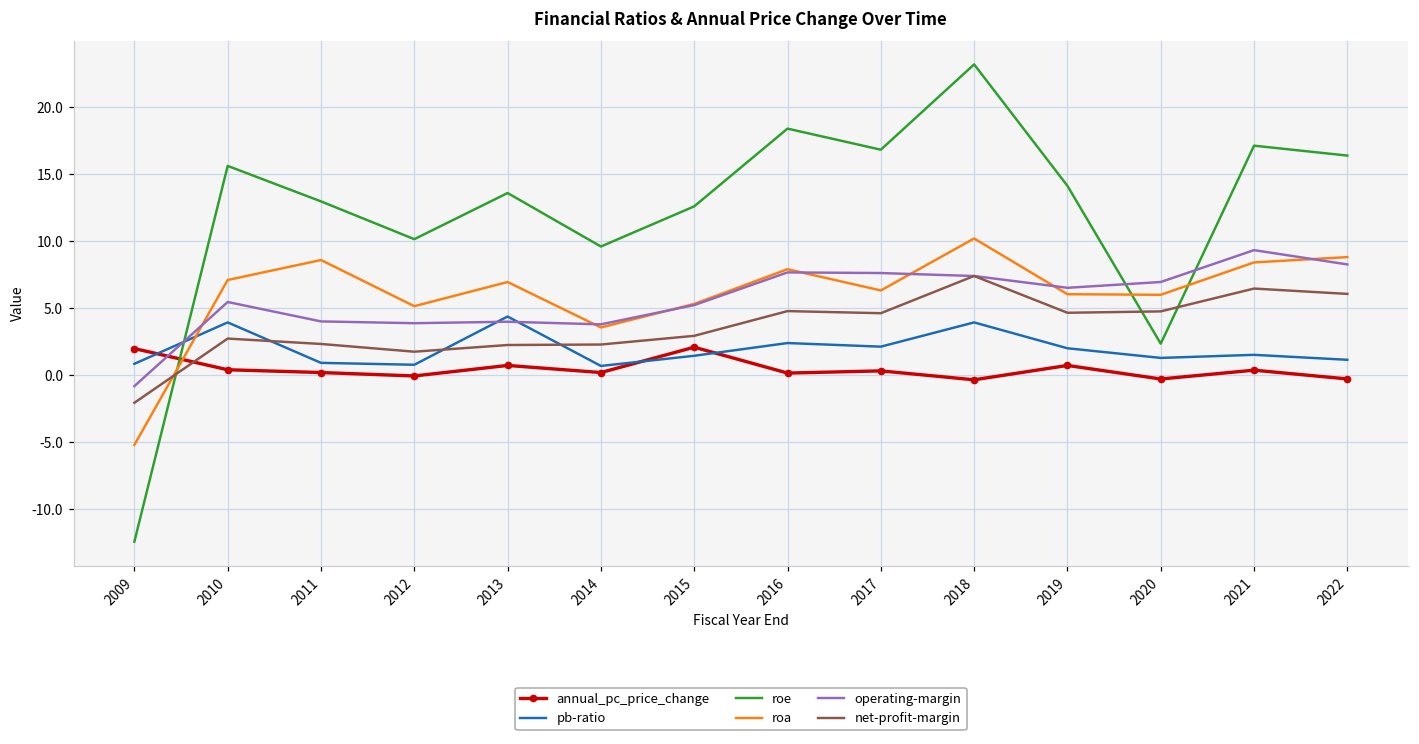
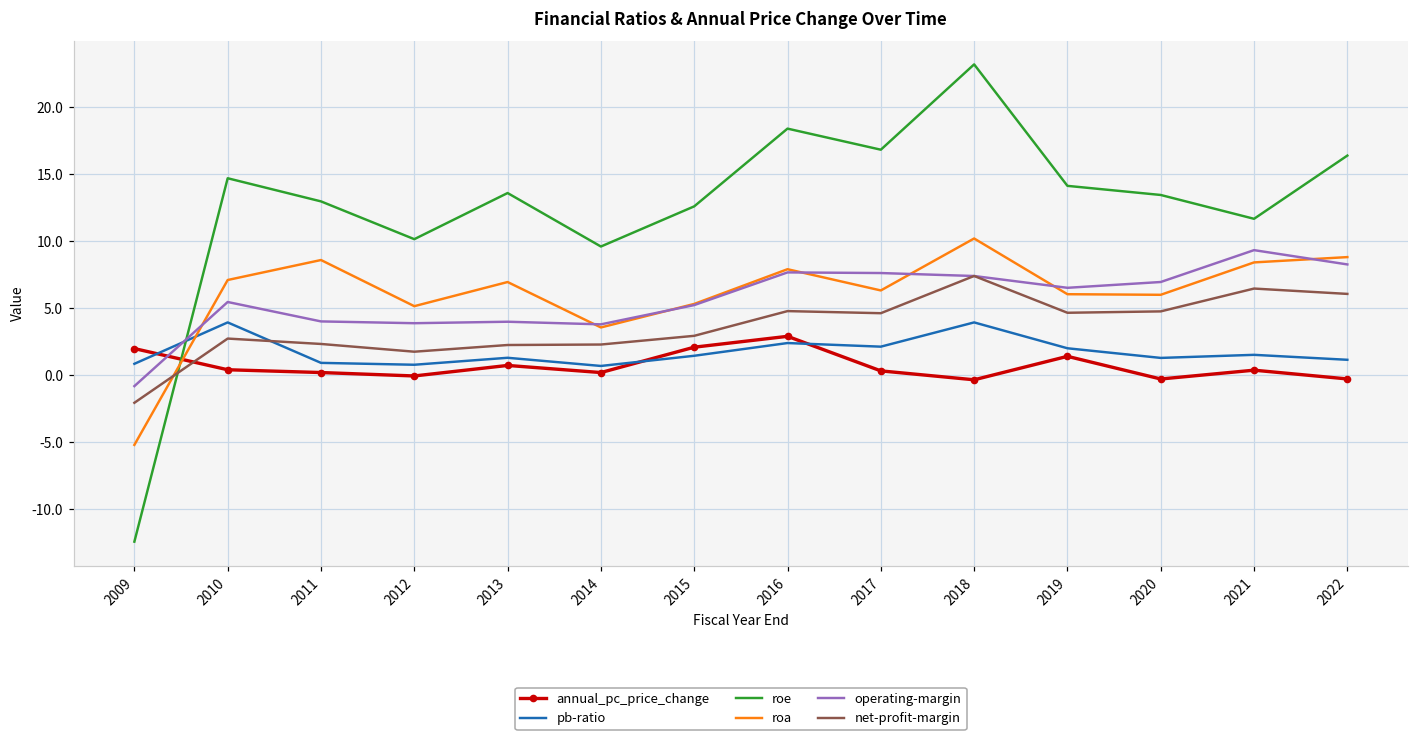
roe, 2010: 15.6 -> 14.7
pb-ratio, 2013: 4.4 -> 1.3
annual_pc_price_change, 2016: 0.2 -> 2.9
annual_pc_price_change, 2019: 0.7 -> 1.4
roe, 2020: 2.4 -> 13.5
roe, 2021: 17.1 -> 11.7
